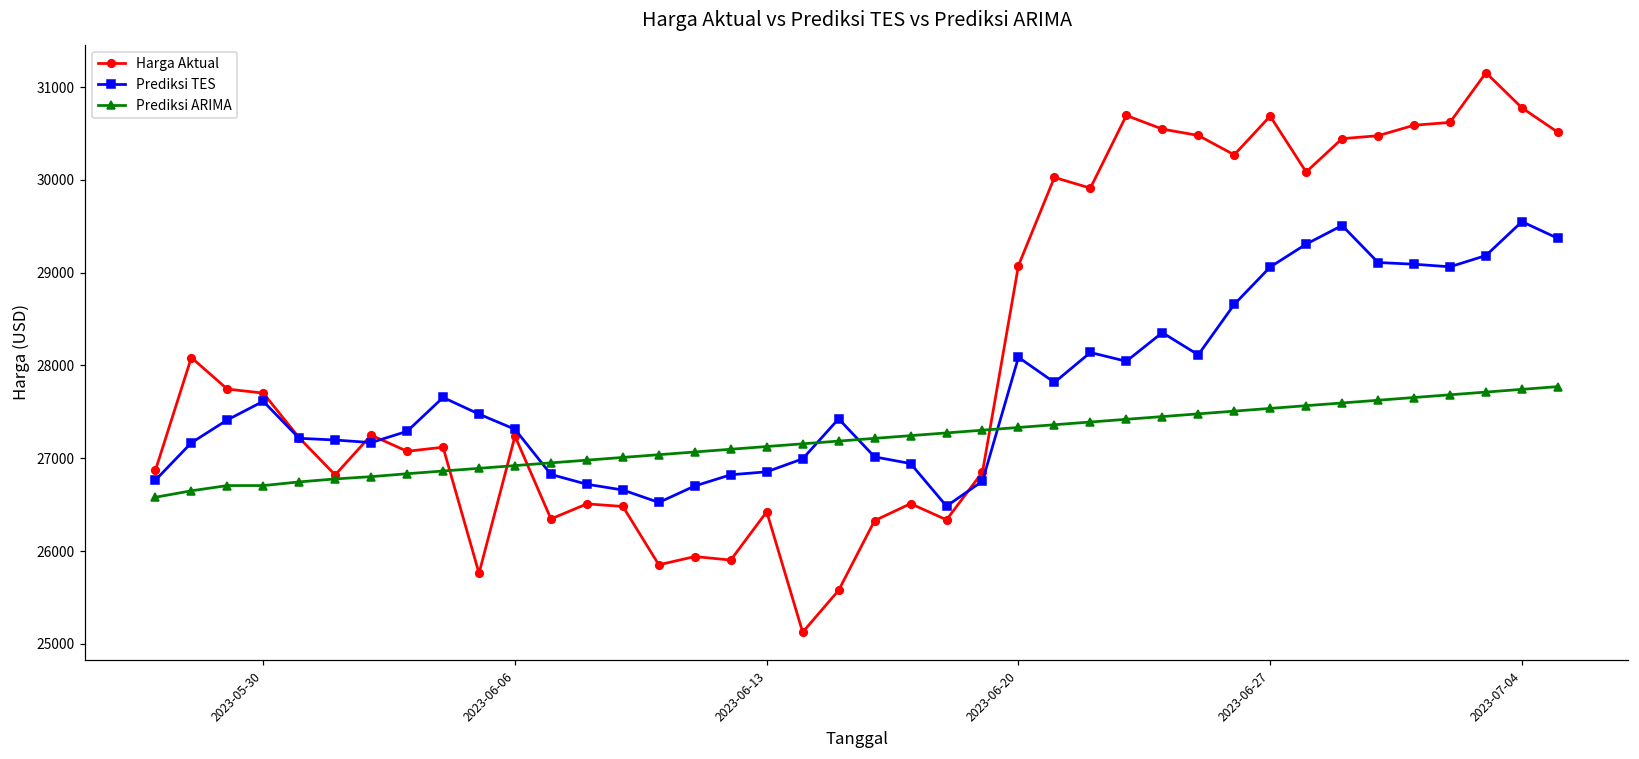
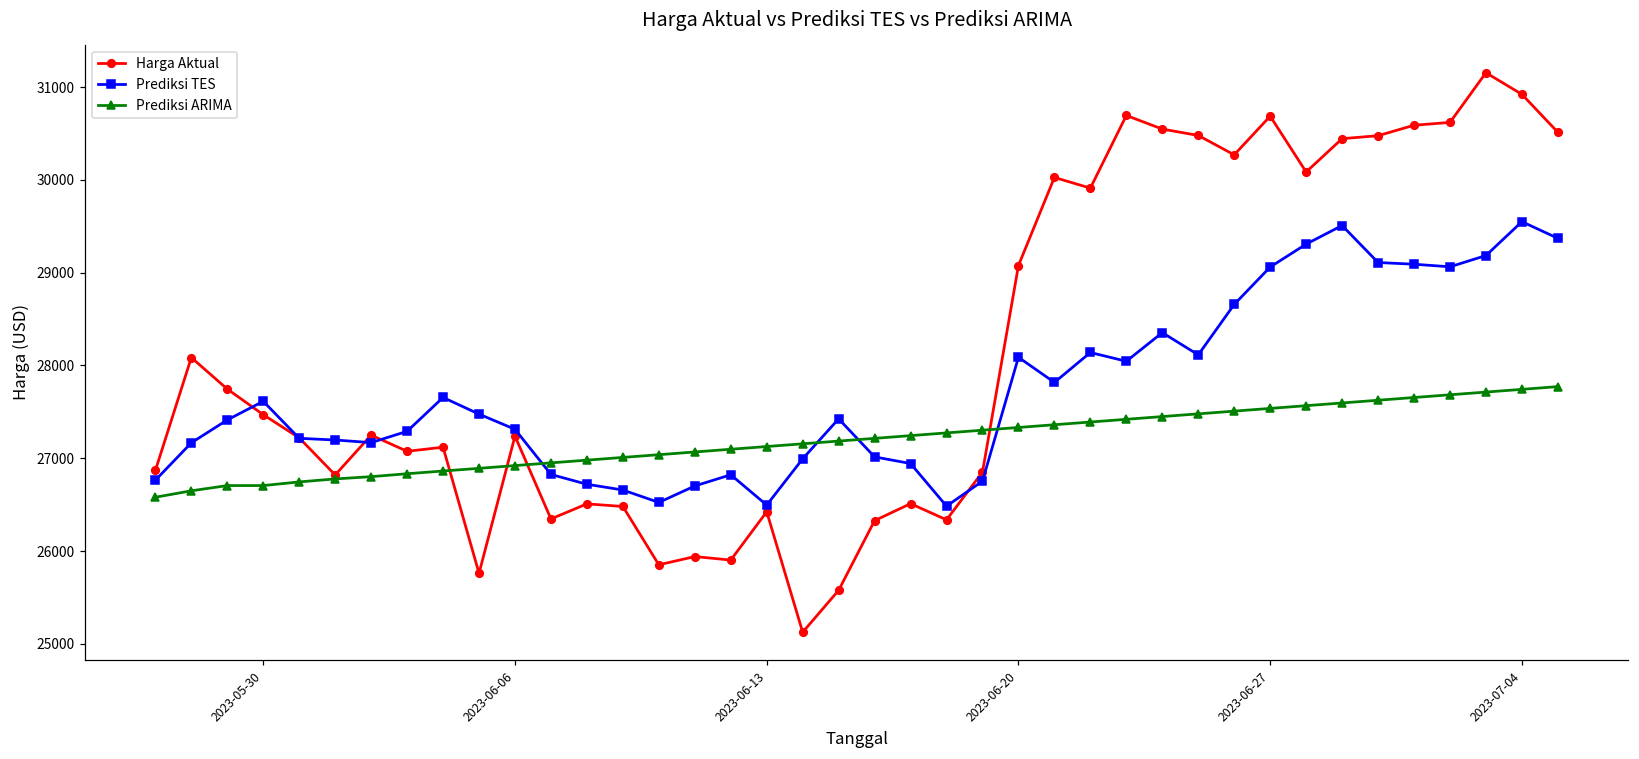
Harga Aktual, 2023-05-30: 27700 -> 27500
Prediksi TES, 2023-06-13: 26900 -> 26500
Harga Aktual, 2023-07-04: 30800 -> 30900
